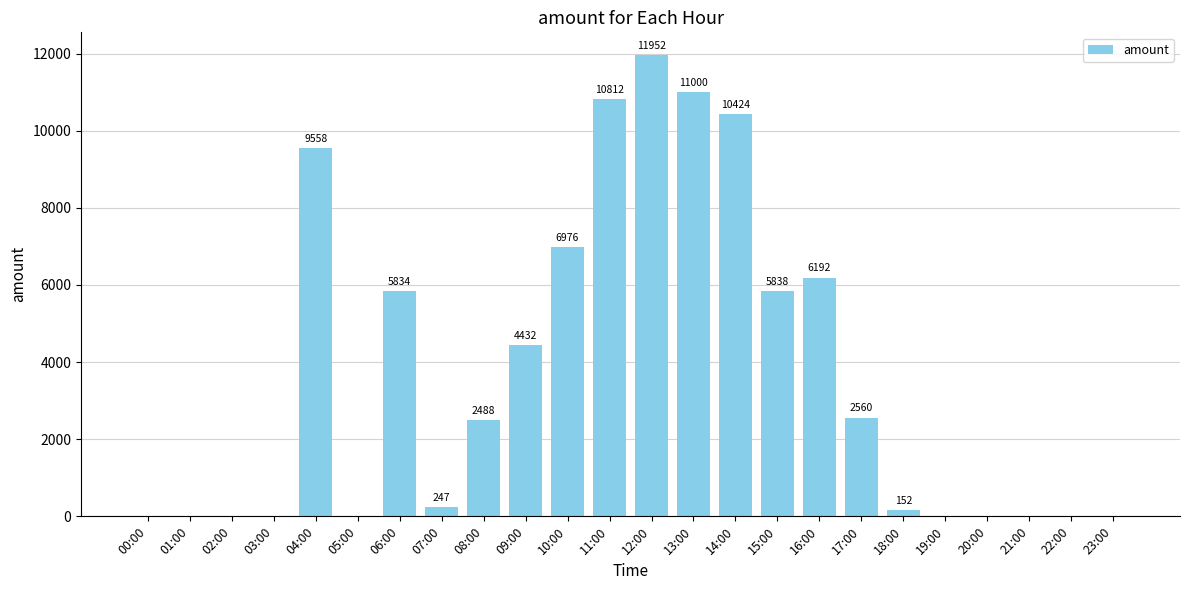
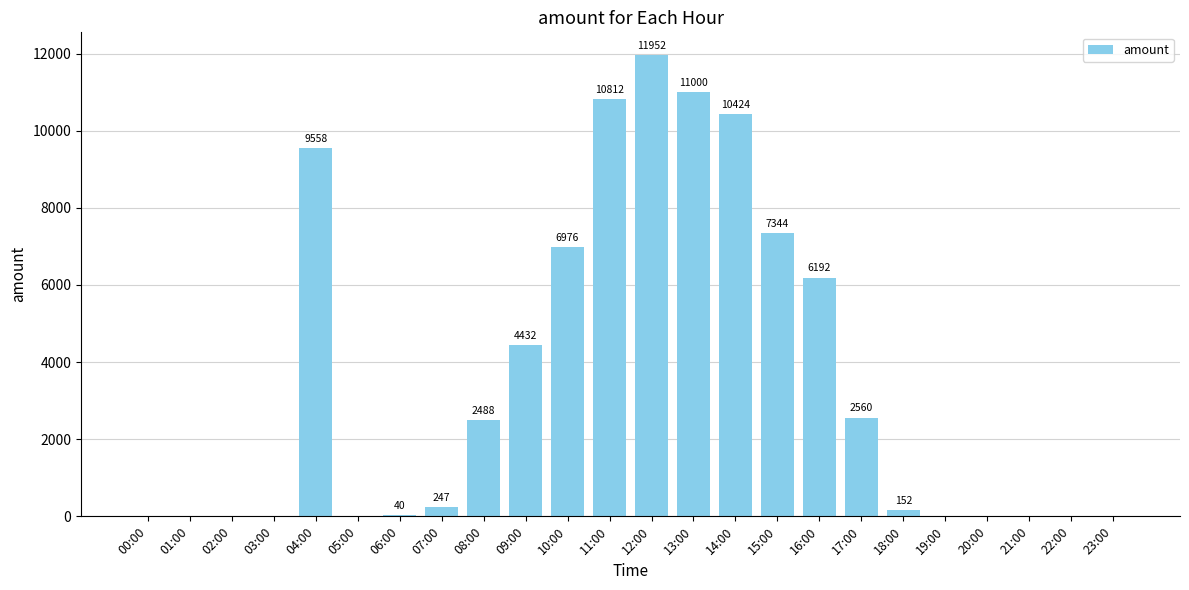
06:00: 5834 -> 40
15:00: 5838 -> 7344
